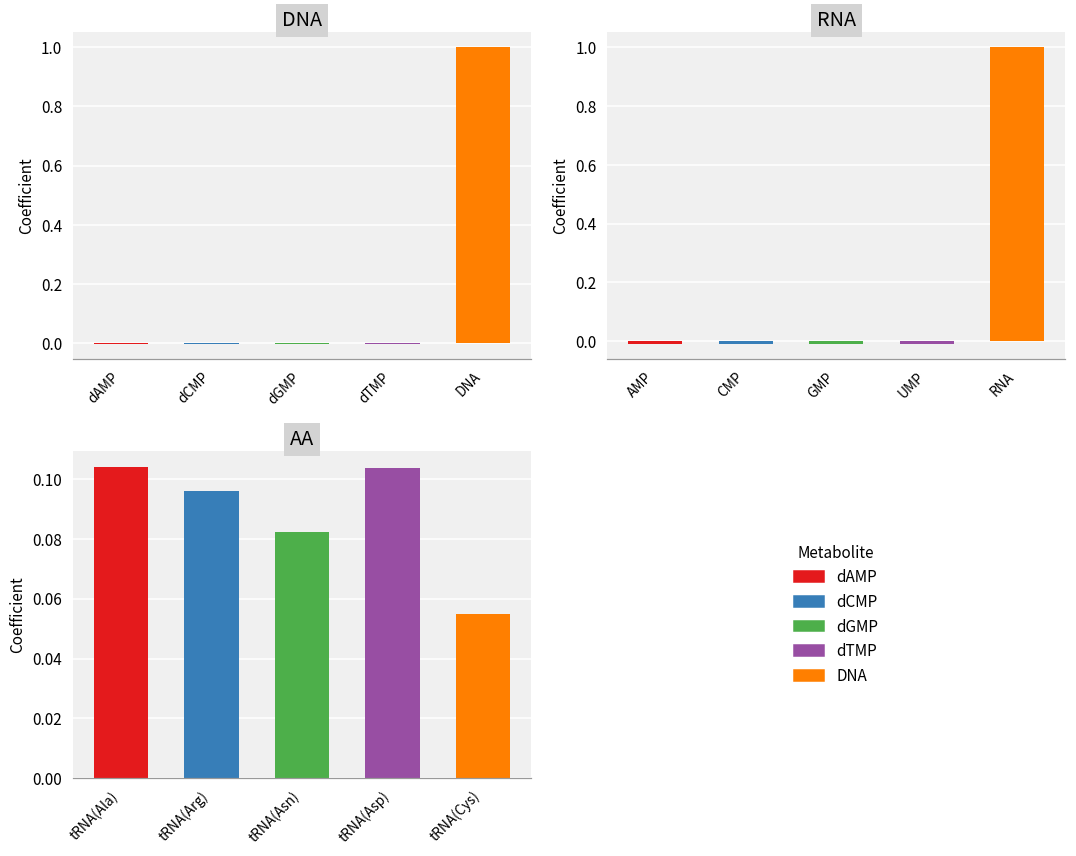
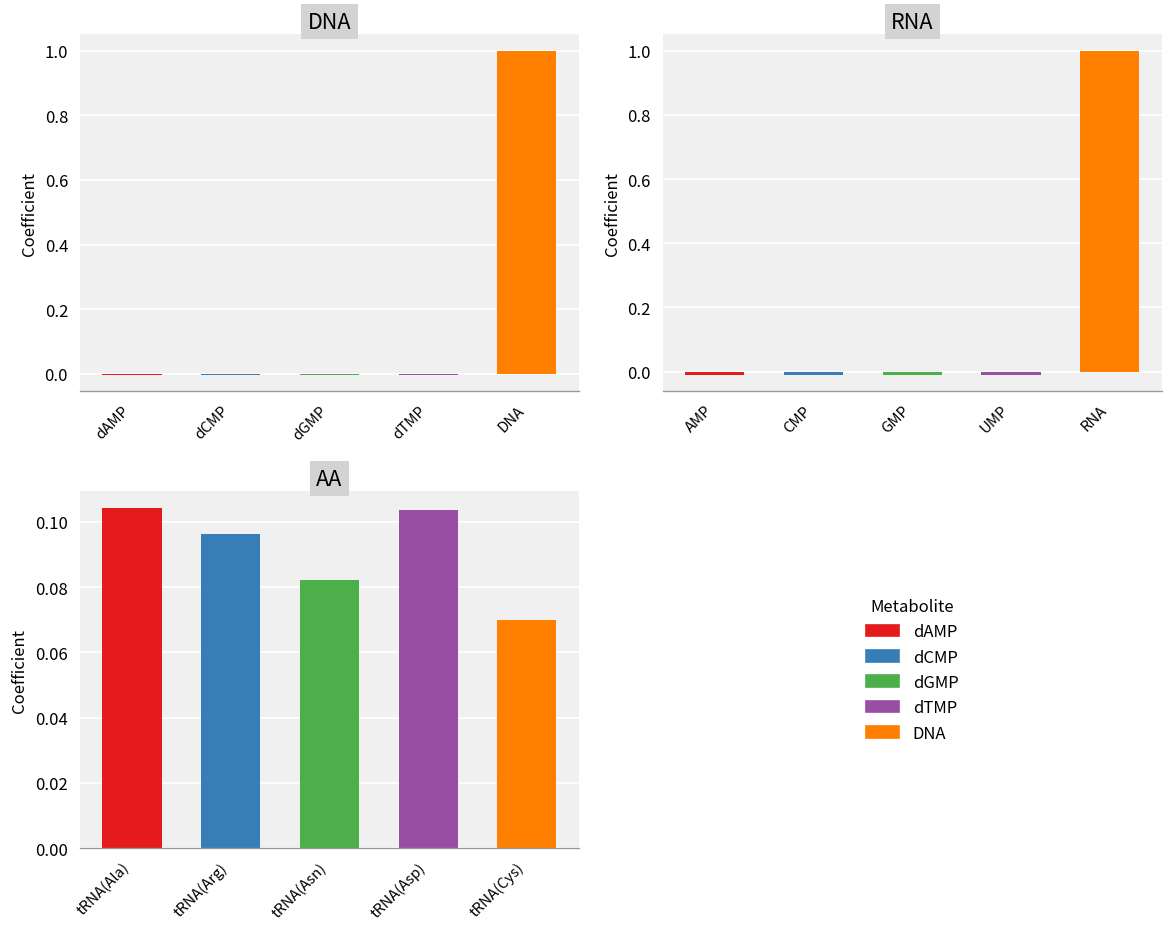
AA, tRNA(Cys): 0.055 -> 0.070
